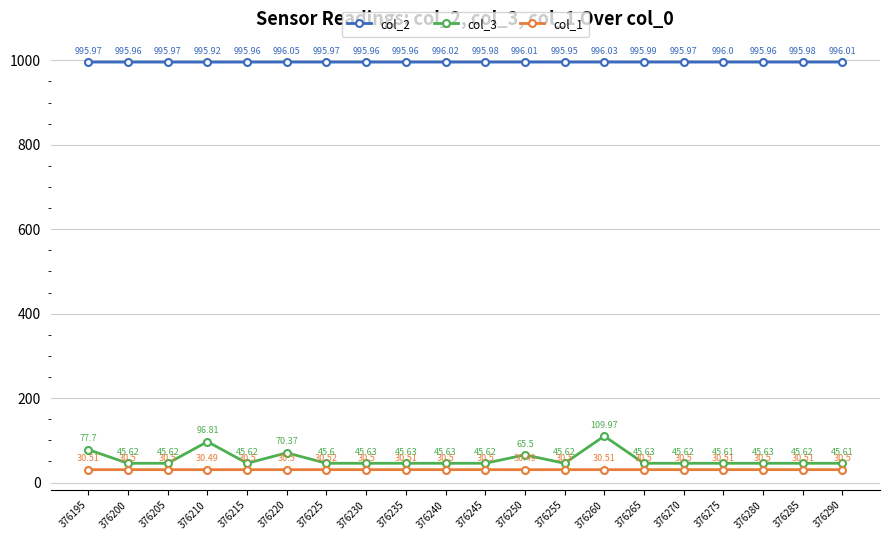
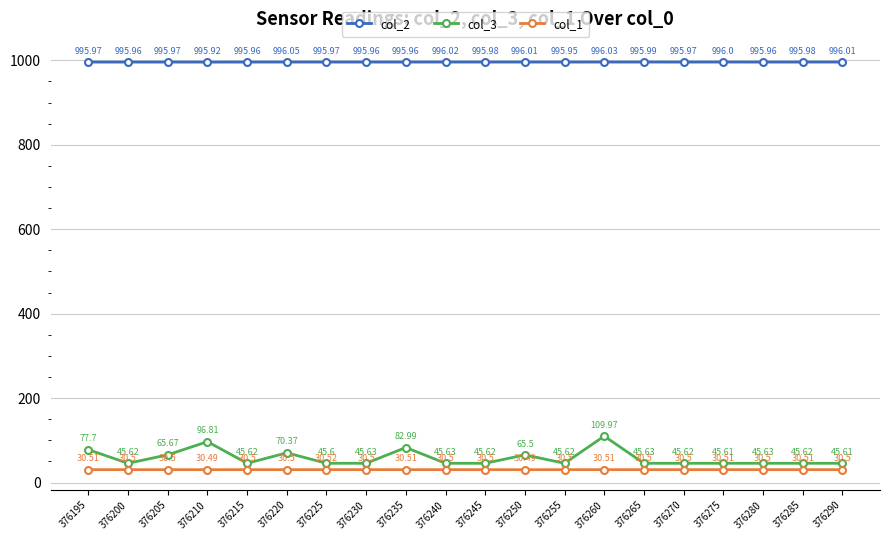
col_3, 376205: 45.62 -> 65.67
col_3, 376235: 45.63 -> 82.99
